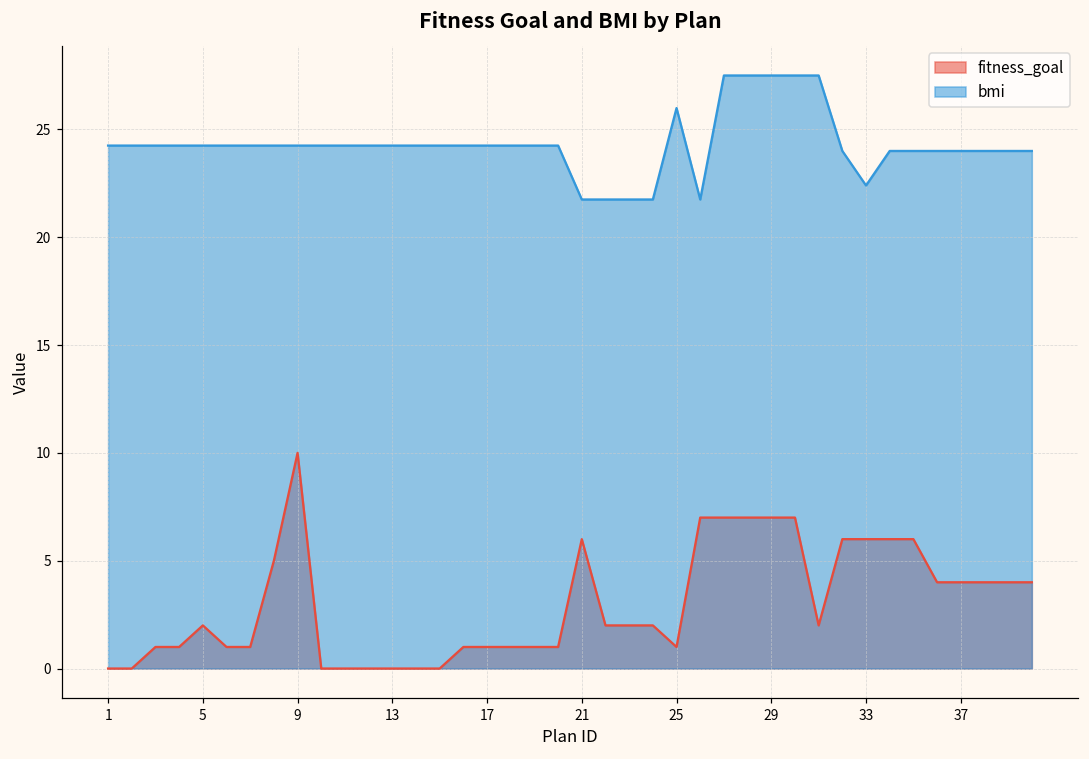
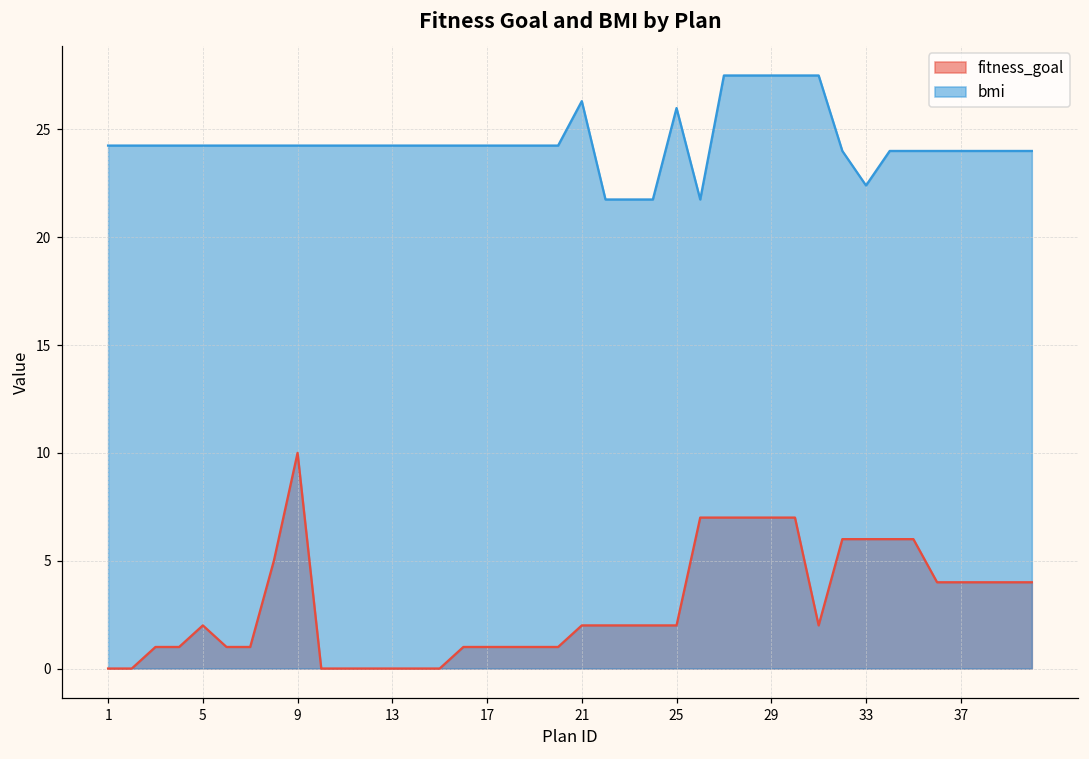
fitness_goal, 21: 6 -> 2
bmi, 21: 21.8 -> 26.3
fitness_goal, 25: 1 -> 2
